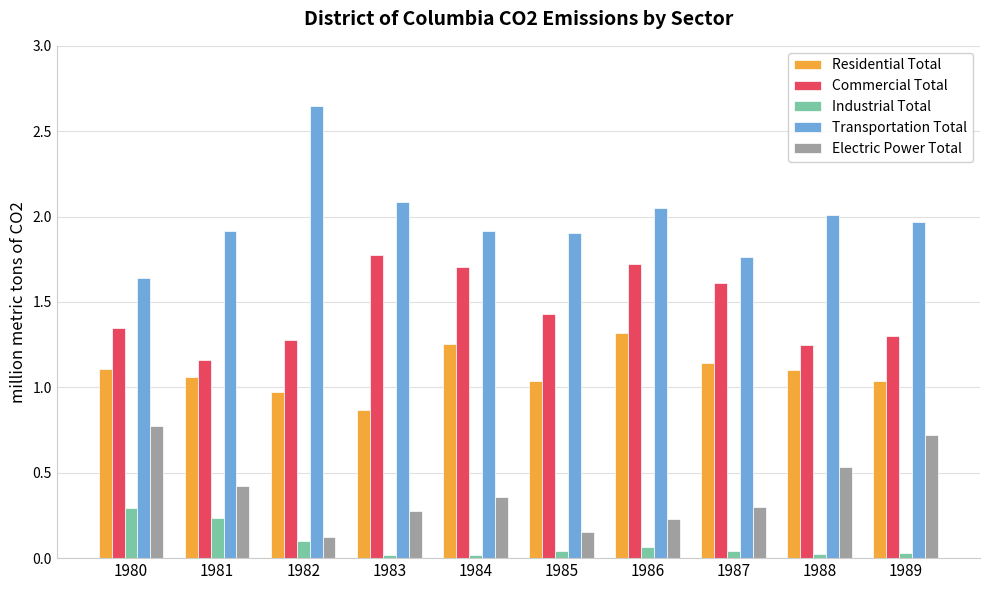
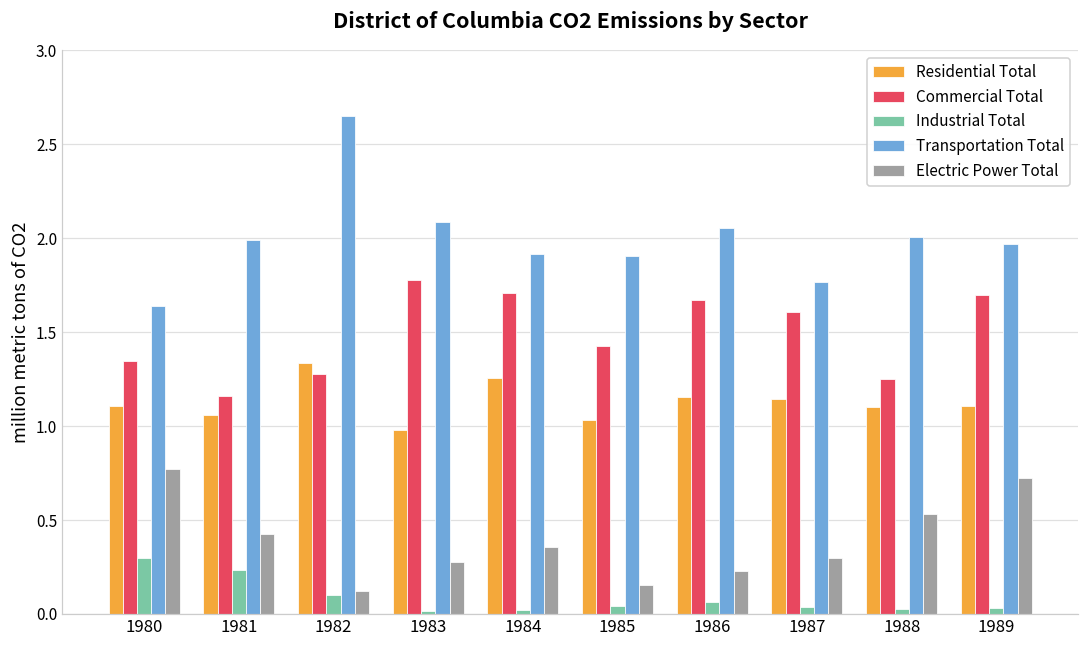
Transportation Total, 1981: 1.91 -> 1.99
Residential Total, 1982: 0.97 -> 1.33
Residential Total, 1983: 0.87 -> 0.98
Residential Total, 1986: 1.32 -> 1.15
Commercial Total, 1986: 1.72 -> 1.67
Residential Total, 1989: 1.04 -> 1.11
Commercial Total, 1989: 1.3 -> 1.7
